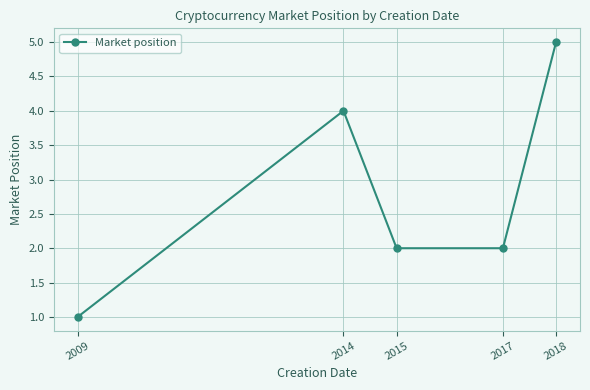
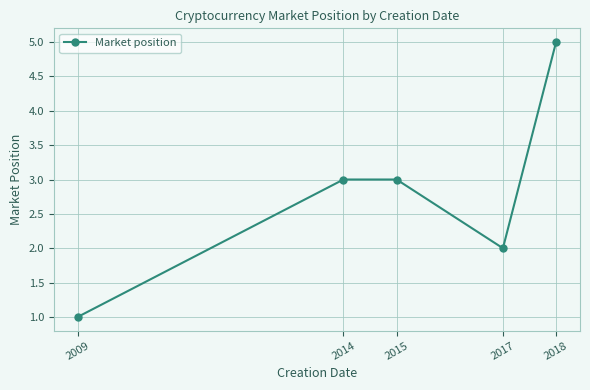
2014: 4 -> 3
2015: 2 -> 3
